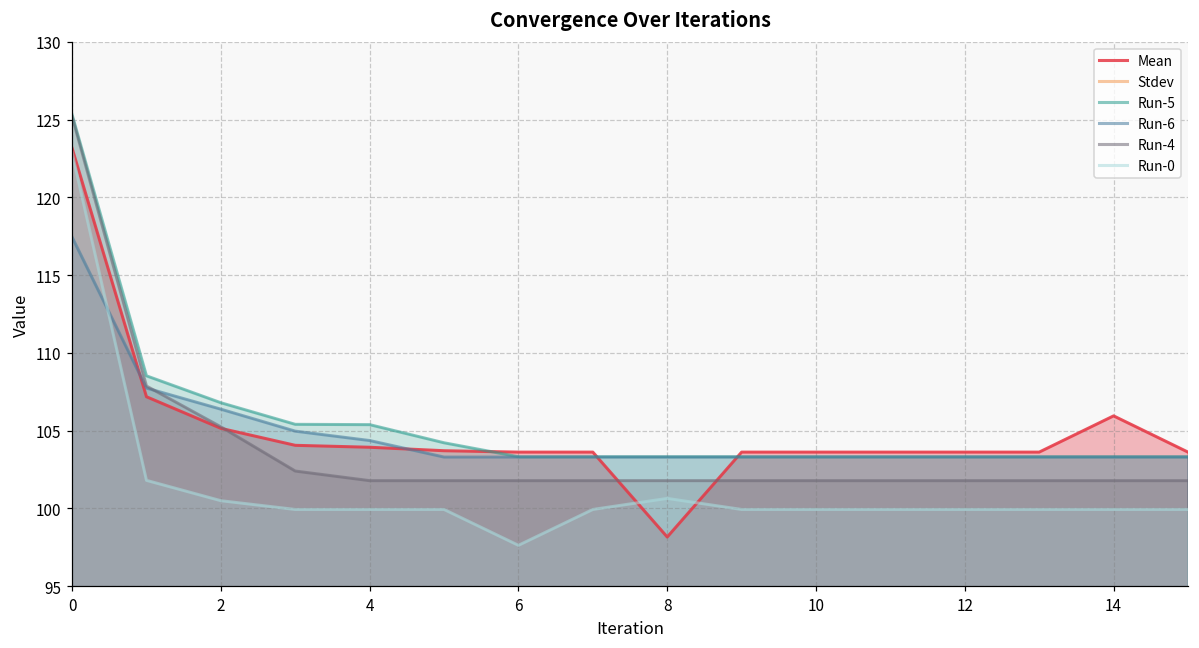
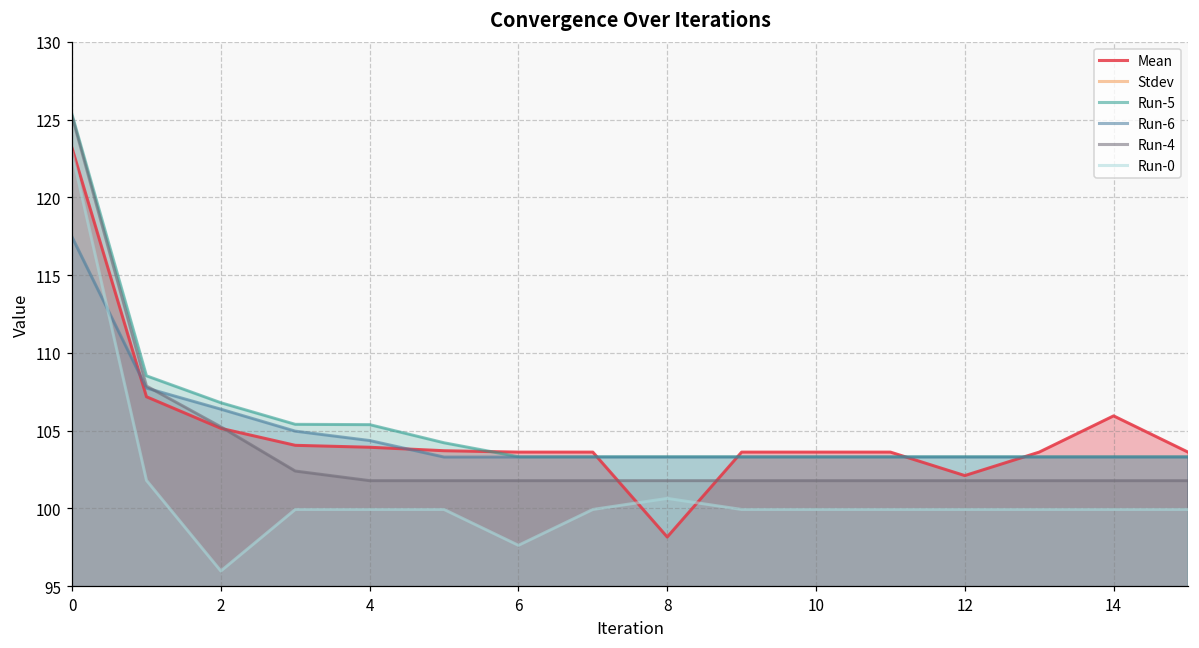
Run-0, 2: 100.5 -> 96.0
Mean, 12: 103.6 -> 102.1
